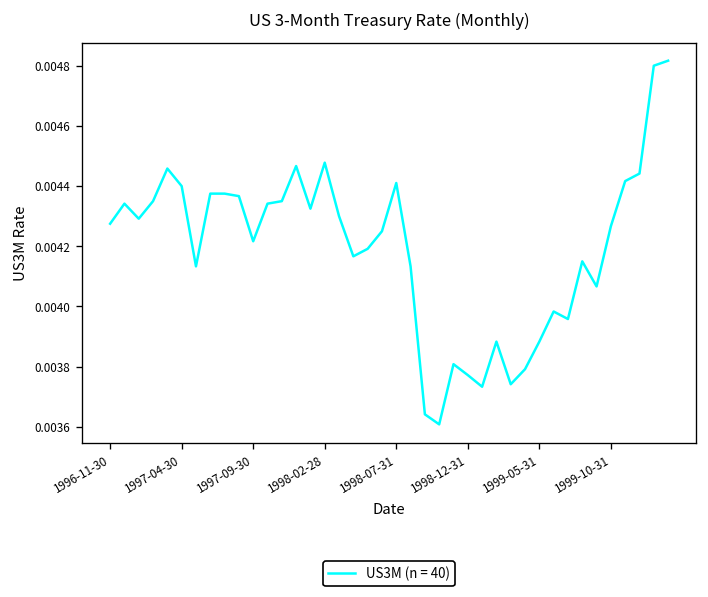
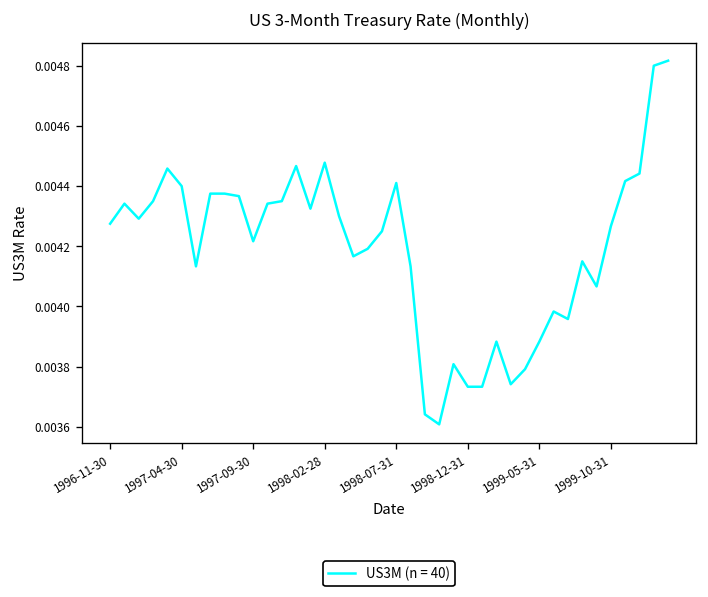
1998-12-31: 0.00377 -> 0.00373
